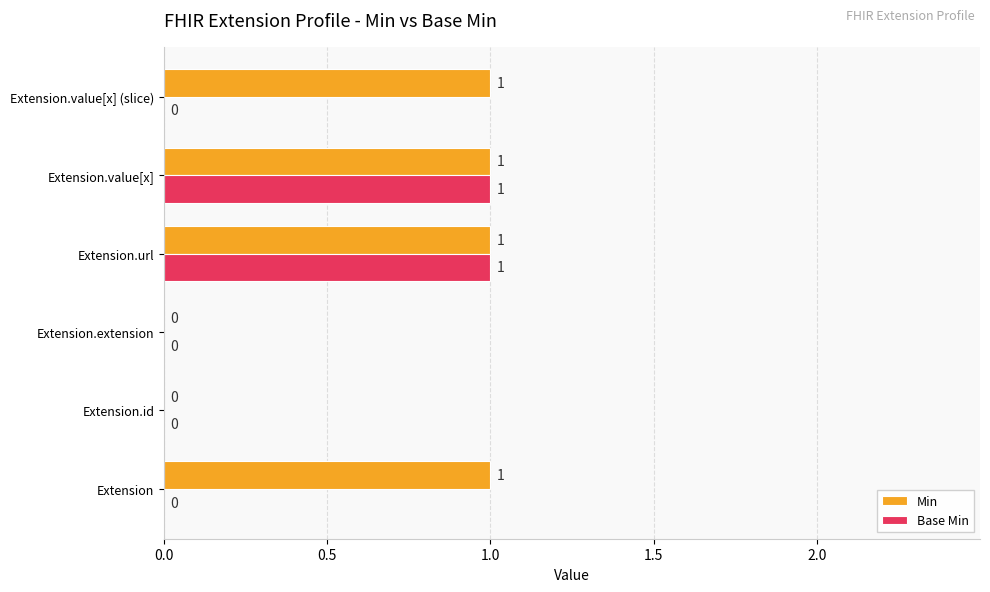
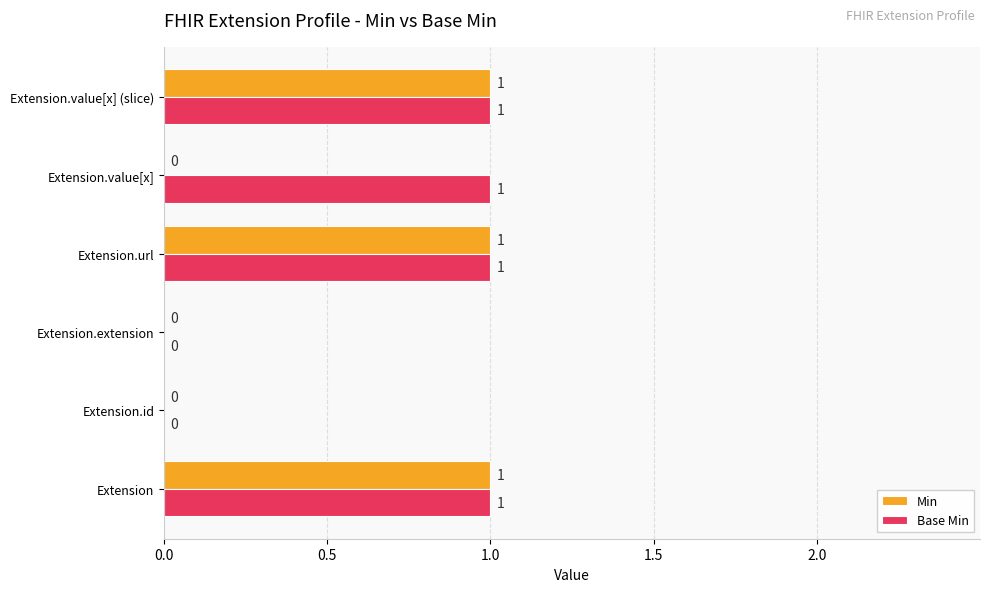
Base Min, Extension.value[x] (slice): 0 -> 1
Min, Extension.value[x]: 1 -> 0
Base Min, Extension: 0 -> 1
